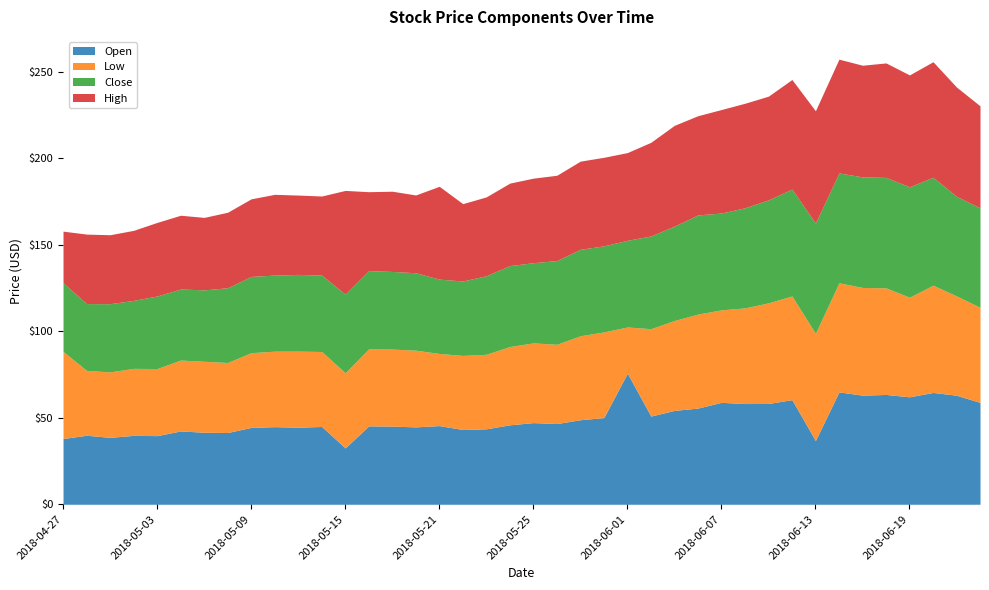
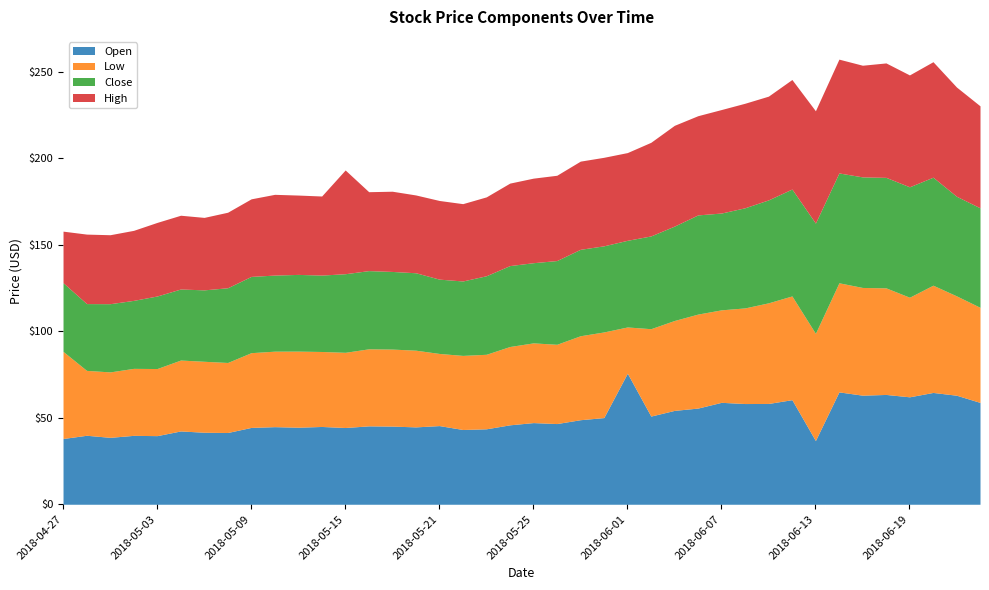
Open, 2018-05-15: $33 -> $44
High, 2018-05-21: $54 -> $46
